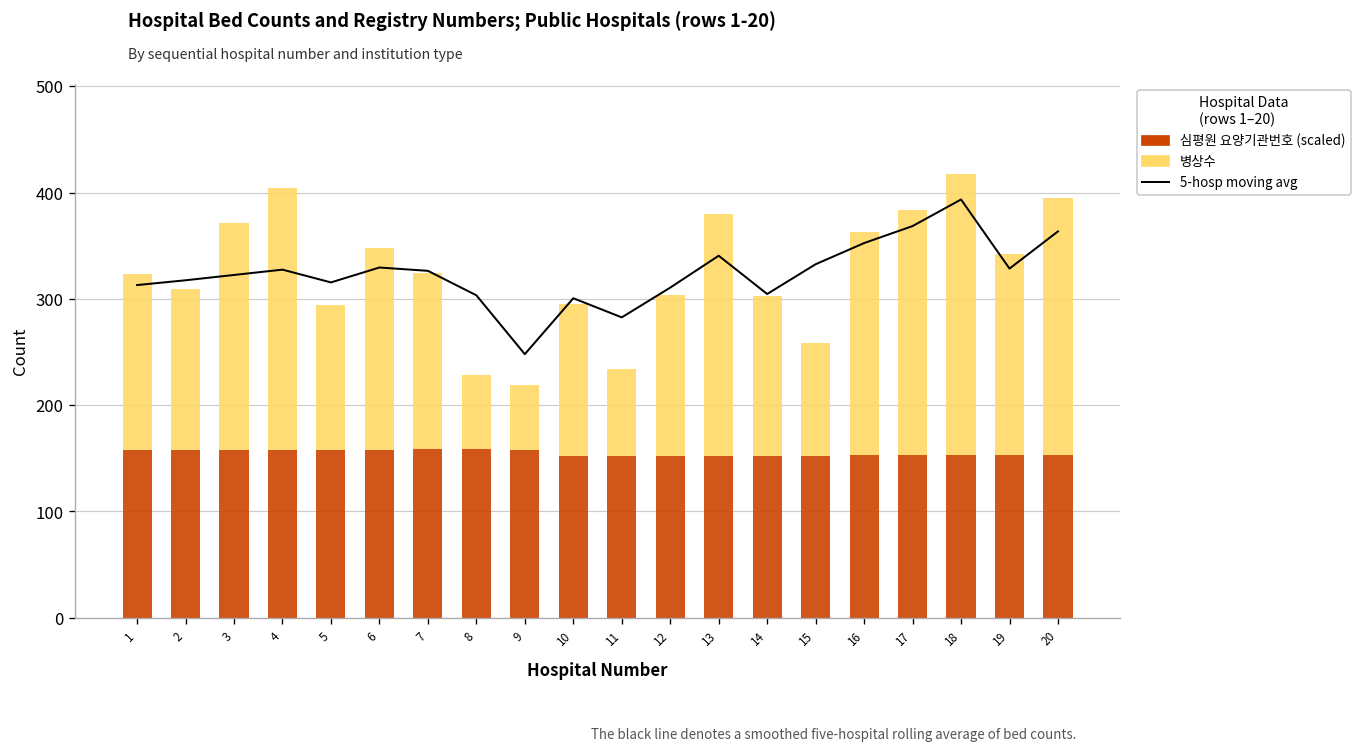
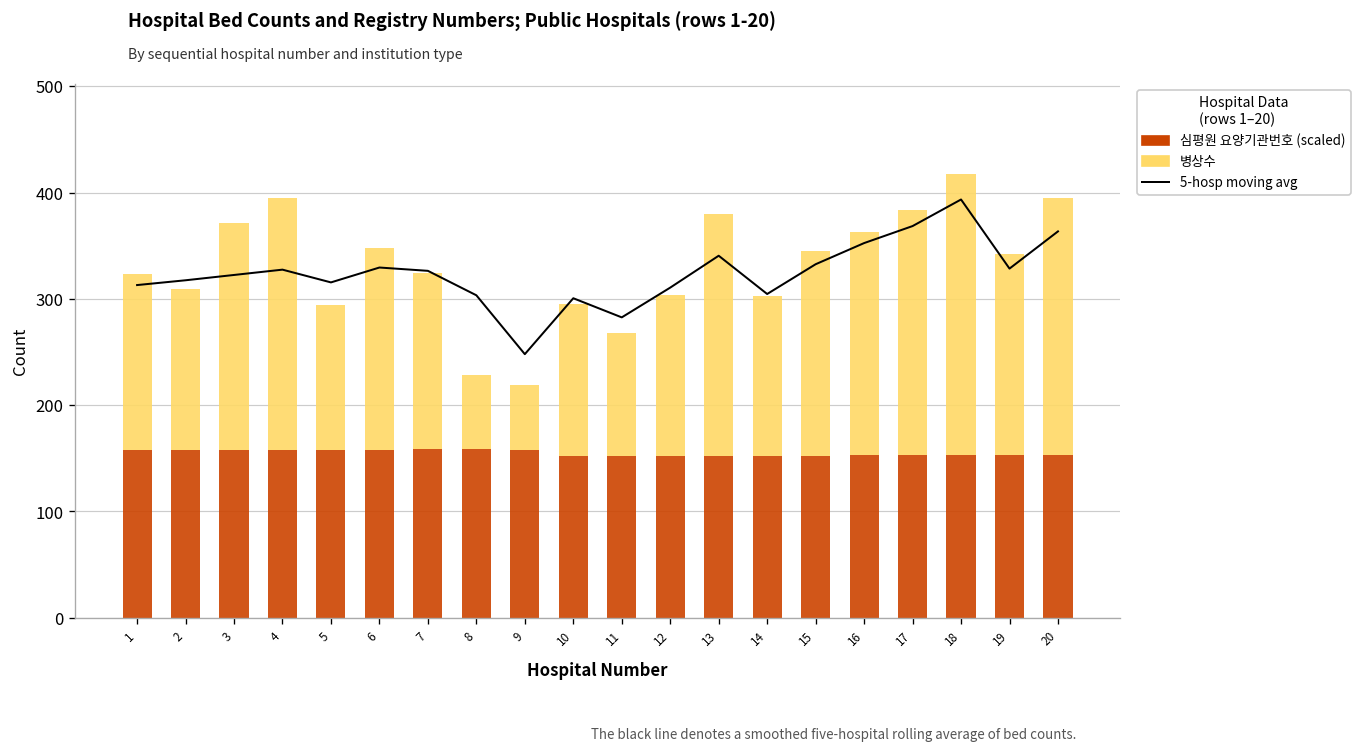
병상수, 4: 250 -> 240
병상수, 11: 80 -> 110
병상수, 15: 110 -> 190
